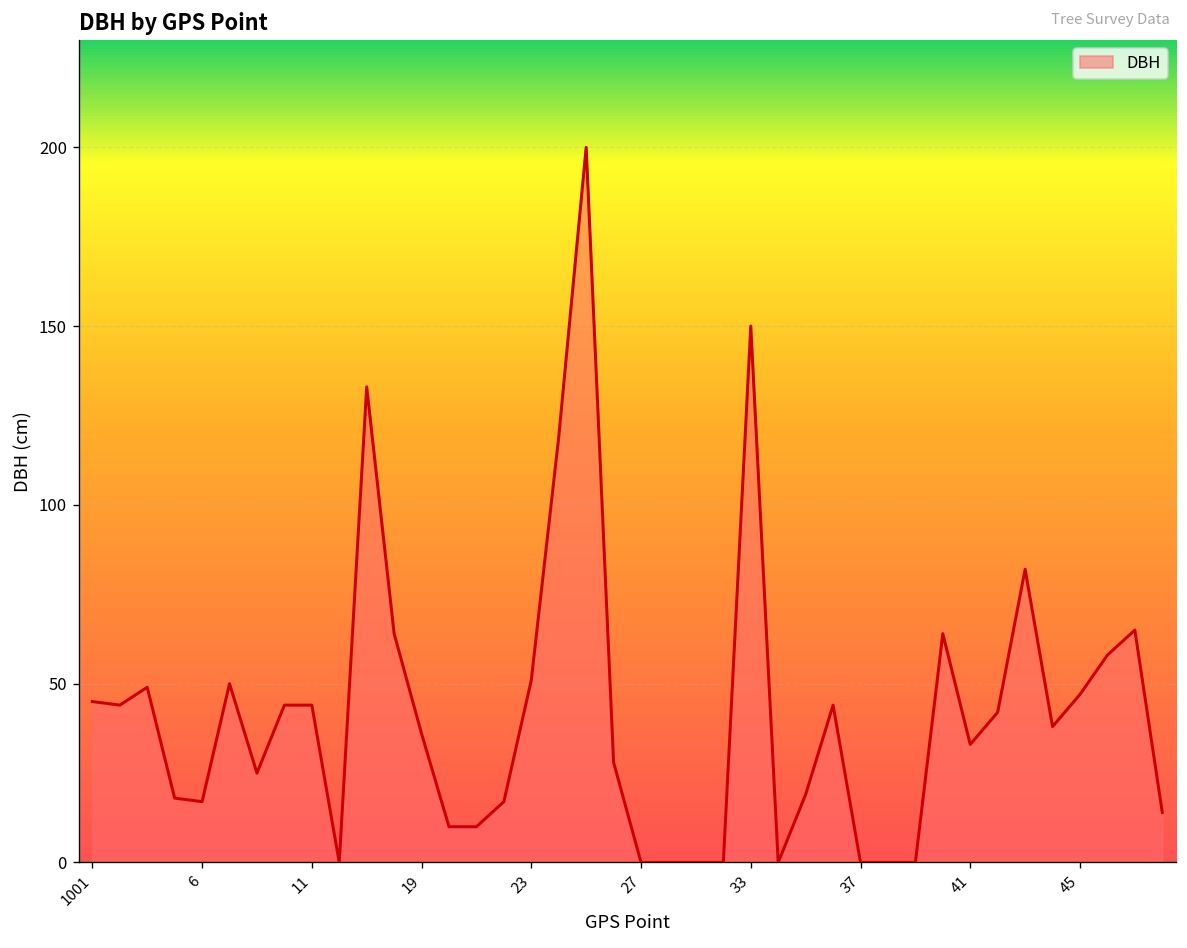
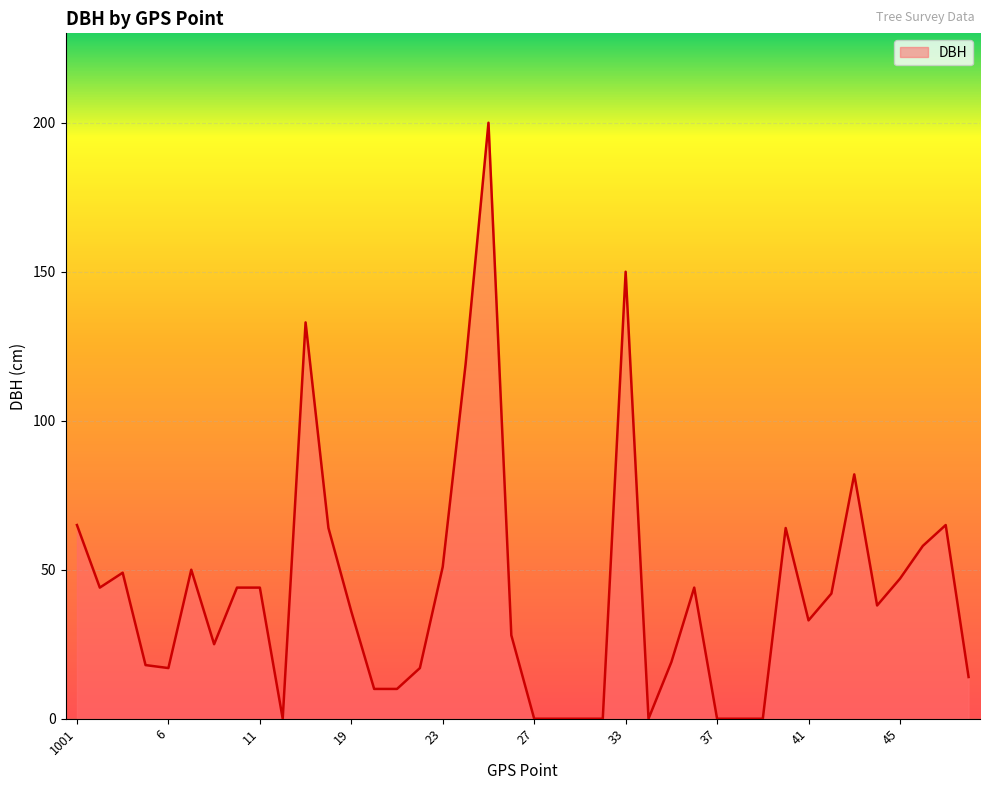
1001: 45 -> 65
